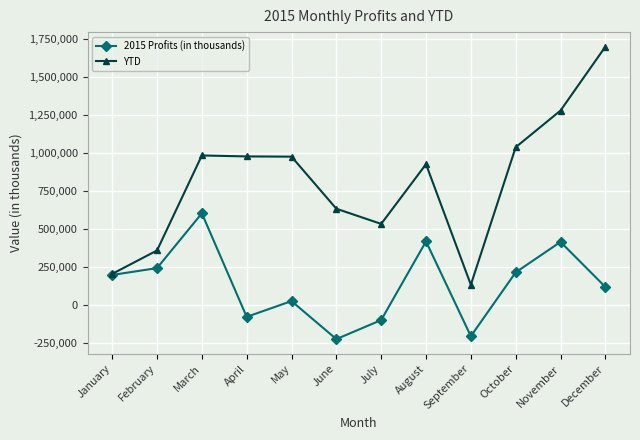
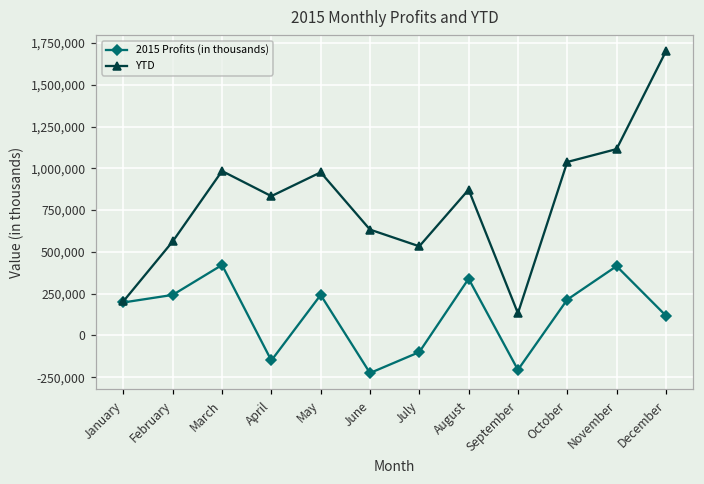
YTD, February: 360,000 -> 560,000
2015 Profits (in thousands), March: 600,000 -> 420,000
2015 Profits (in thousands), April: -80,000 -> -150,000
YTD, April: 980,000 -> 830,000
2015 Profits (in thousands), May: 30,000 -> 240,000
2015 Profits (in thousands), August: 420,000 -> 340,000
YTD, August: 930,000 -> 870,000
YTD, November: 1,280,000 -> 1,120,000
